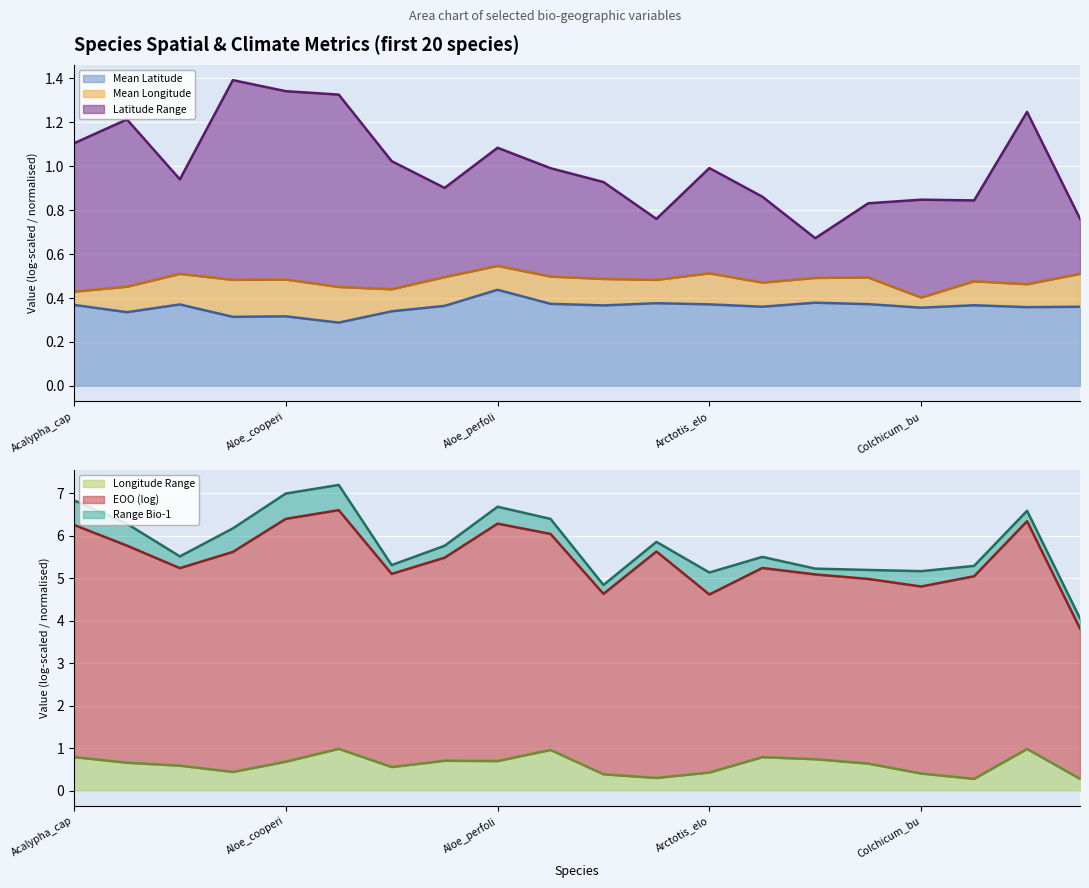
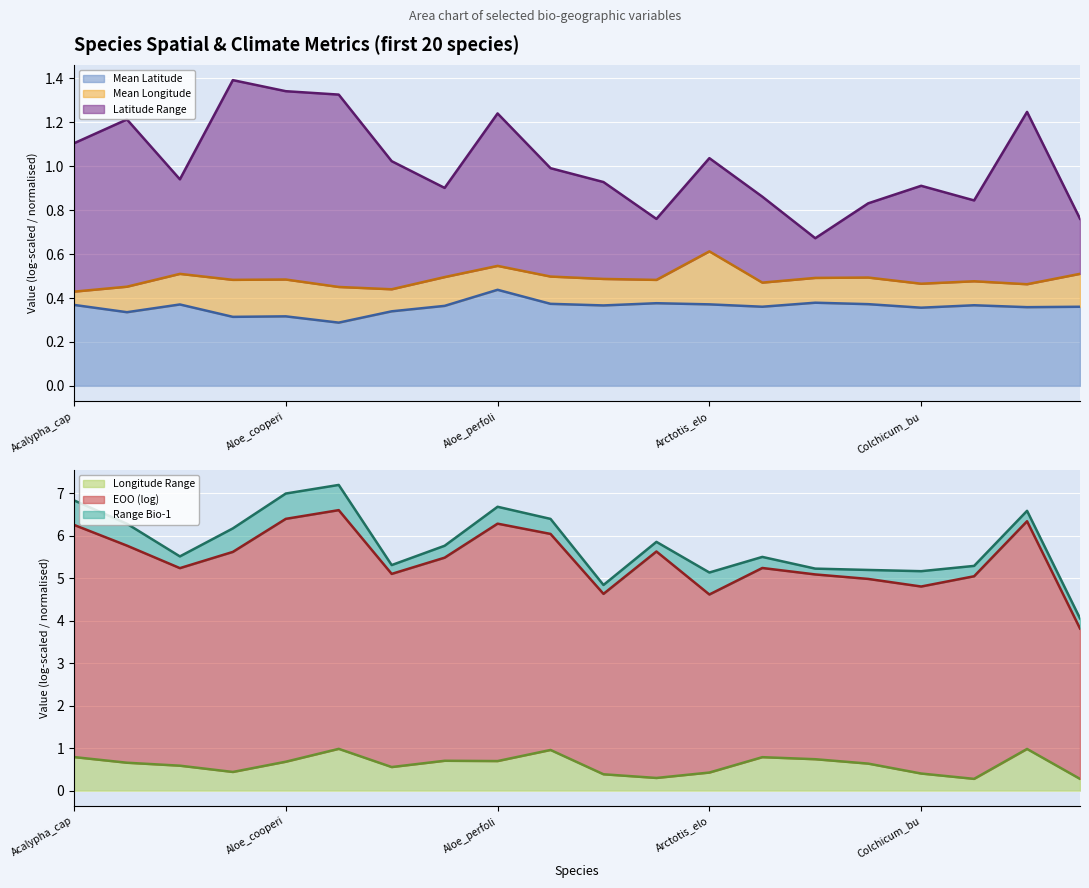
Species Spatial & Climate Metrics (first 20 species), Latitude Range, Aloe_perfoli: 0.54 -> 0.69
Species Spatial & Climate Metrics (first 20 species), Mean Longitude, Arctotis_elo: 0.14 -> 0.24
Species Spatial & Climate Metrics (first 20 species), Latitude Range, Arctotis_elo: 0.48 -> 0.42
Species Spatial & Climate Metrics (first 20 species), Mean Longitude, Colchicum_bu: 0.05 -> 0.11
